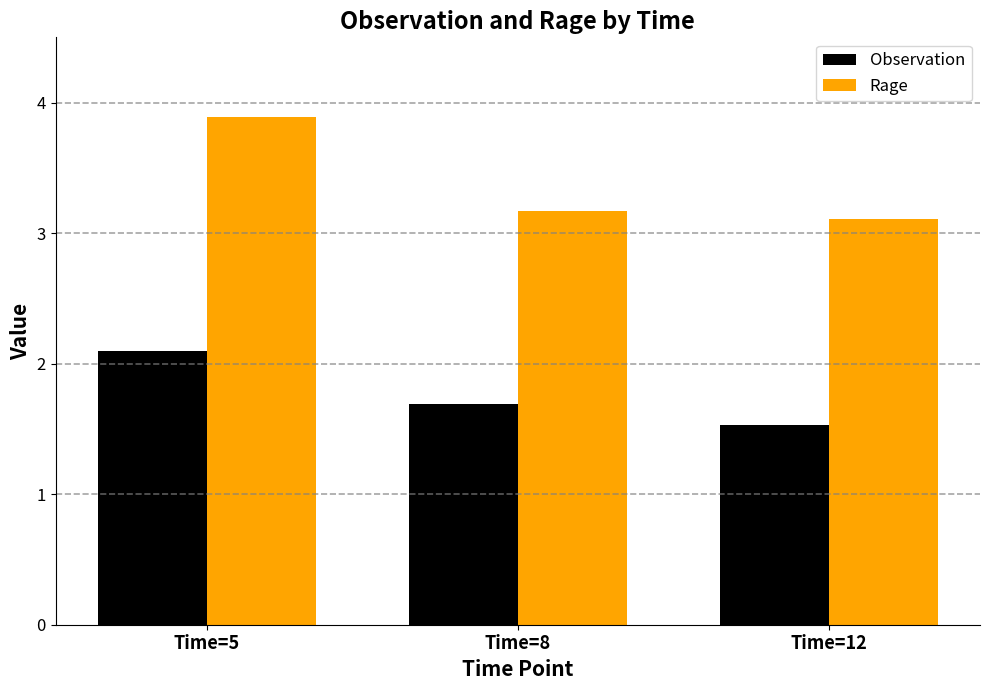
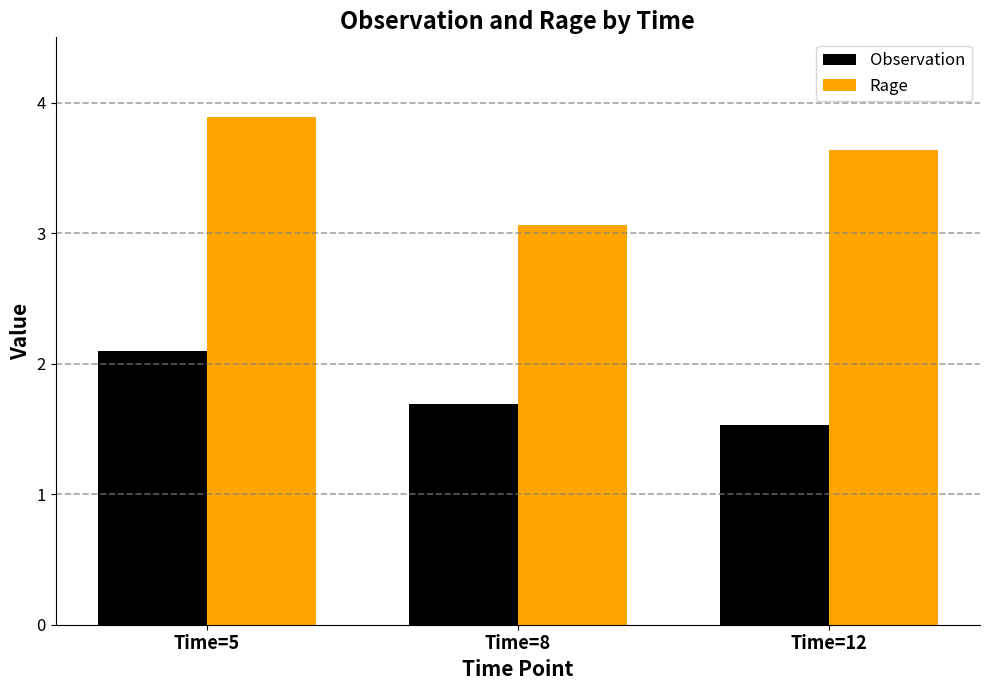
Rage, Time=8: 3.17 -> 3.07
Rage, Time=12: 3.11 -> 3.64
